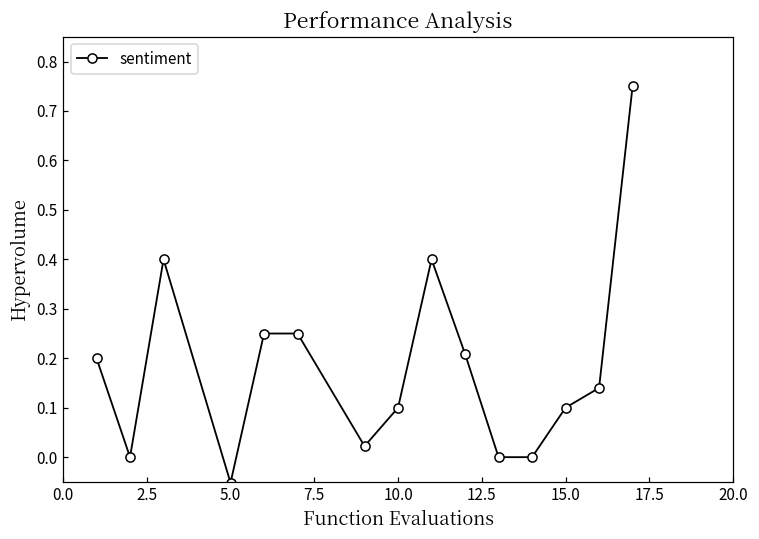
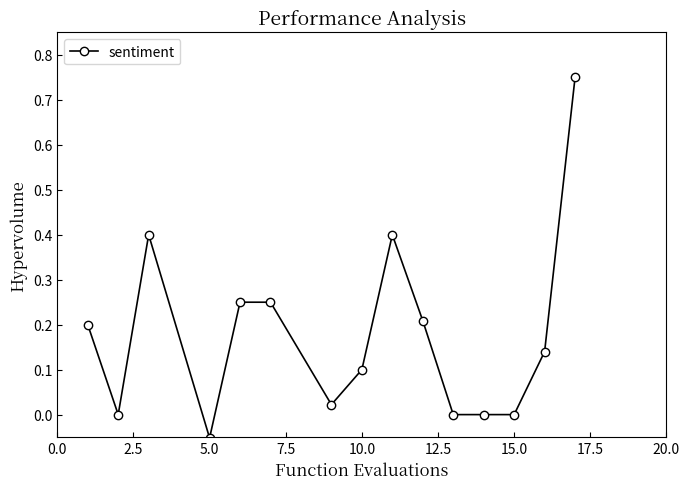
15.0: 0.1 -> 0.0
